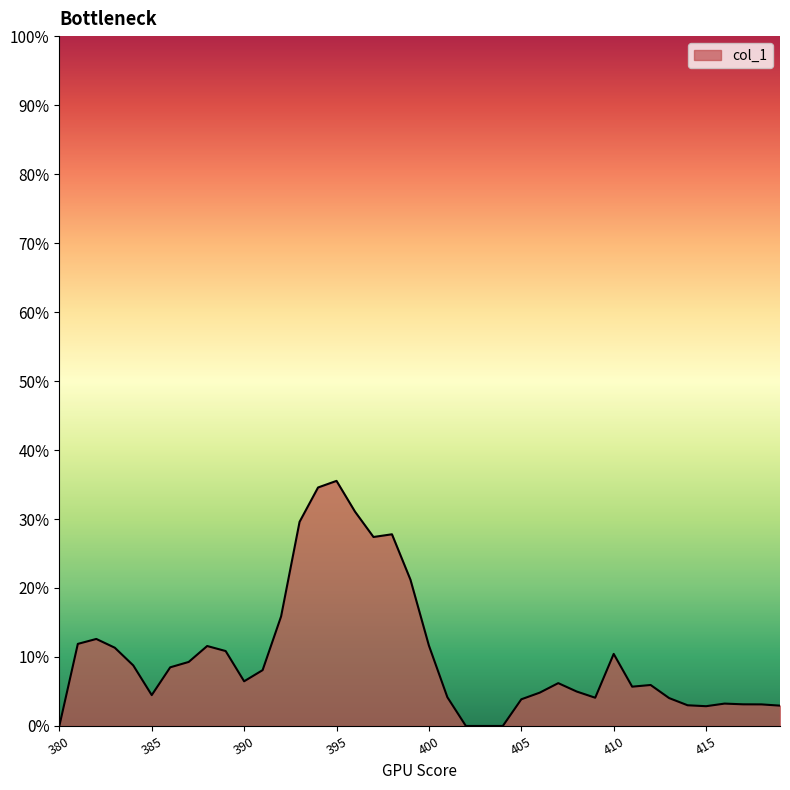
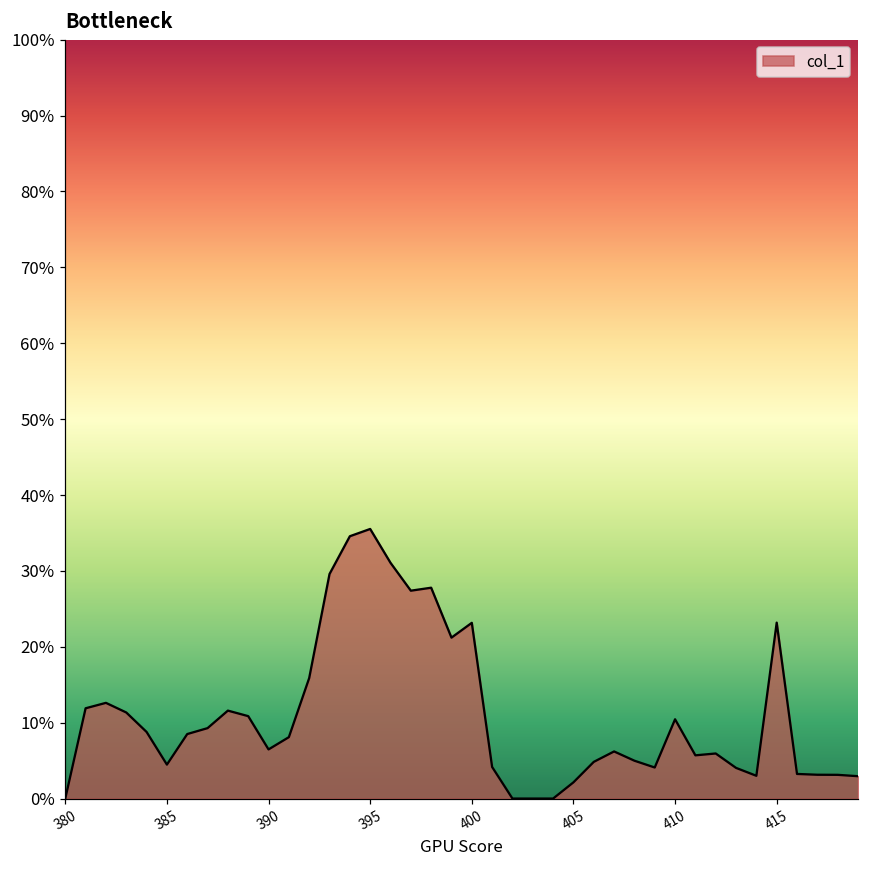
400: 12% -> 23%
405: 4% -> 2%
415: 3% -> 23%
